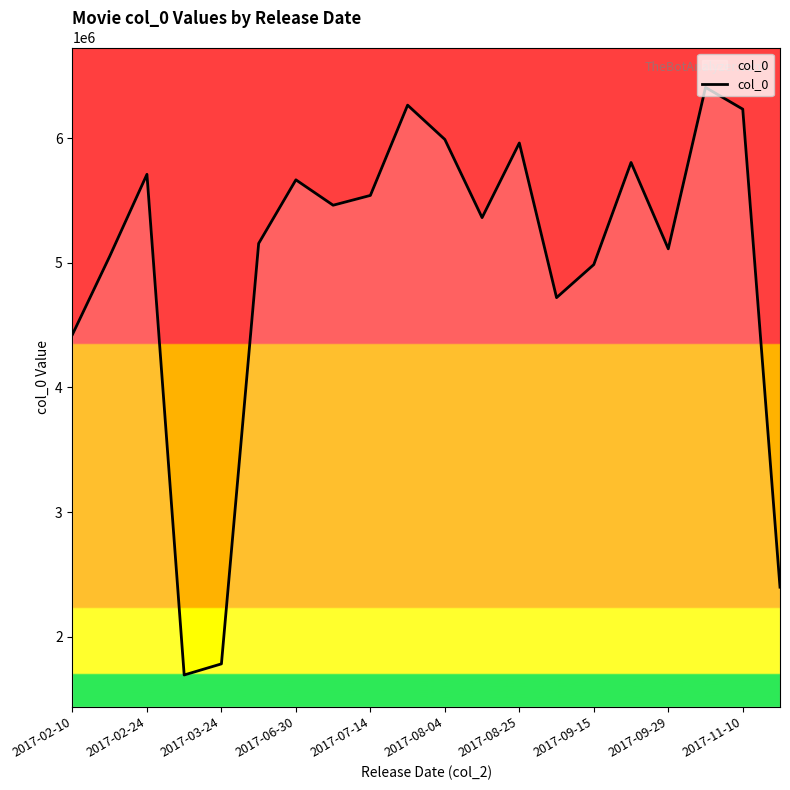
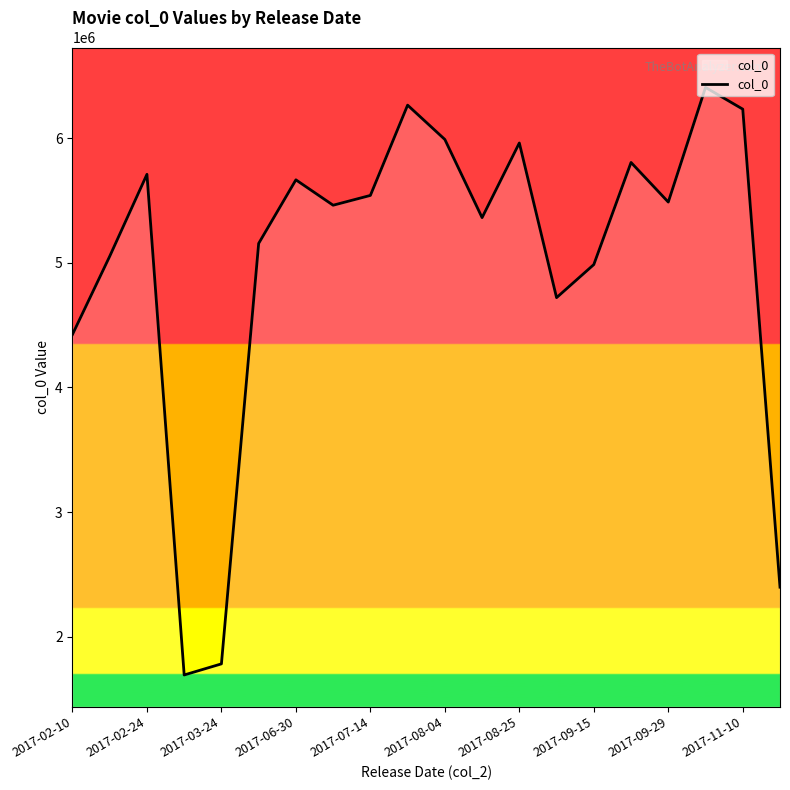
2017-09-29: 5110000 -> 5490000
